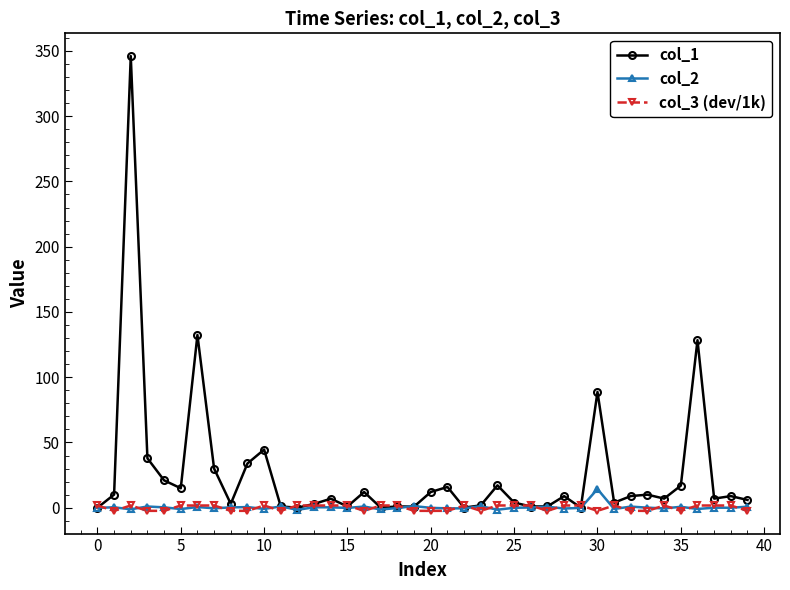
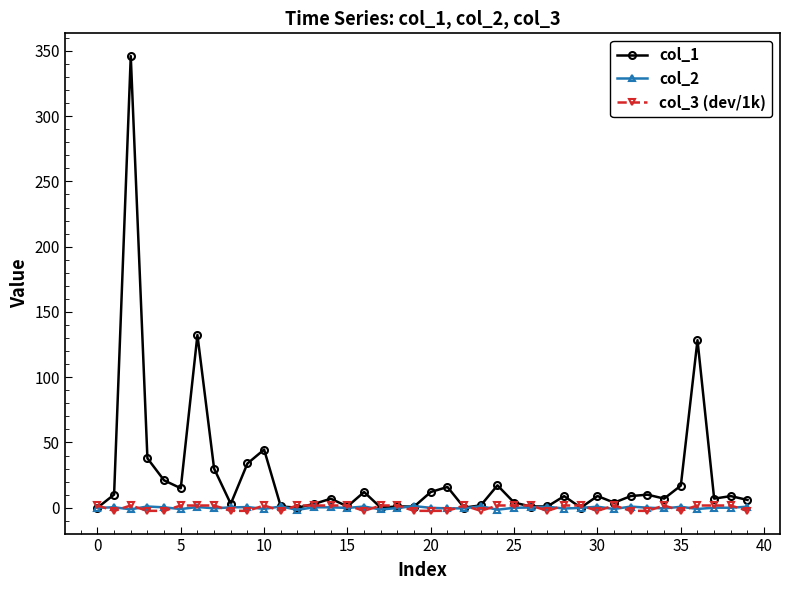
col_1, 30: 89 -> 9
col_2, 30: 14 -> 1
